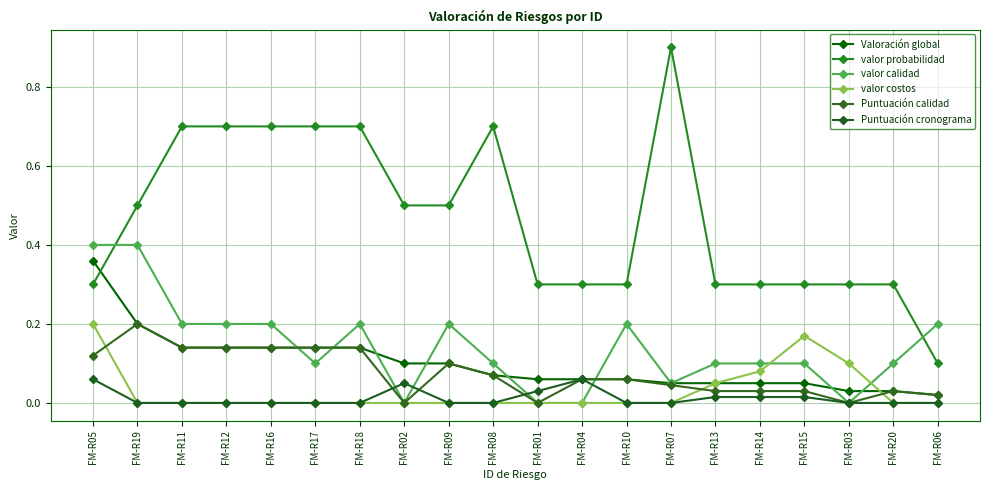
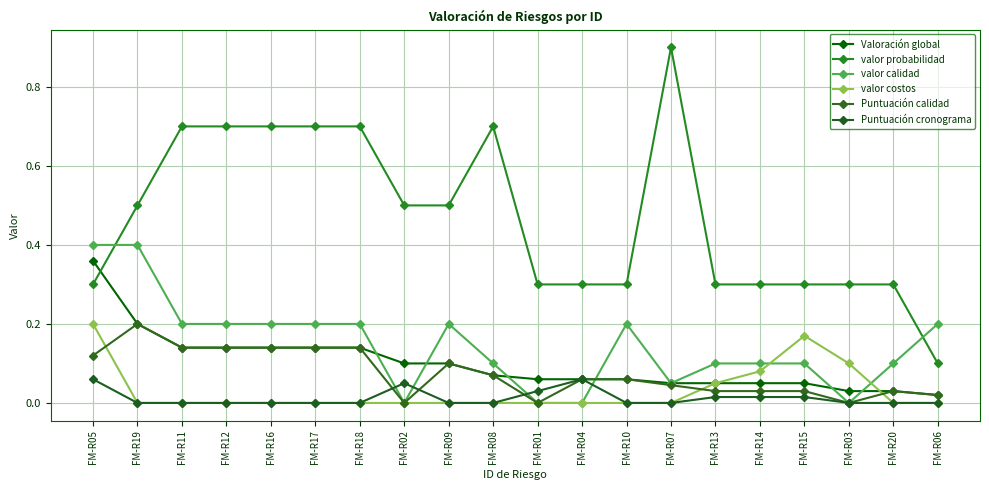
valor calidad, FM-R17: 0.1 -> 0.2
